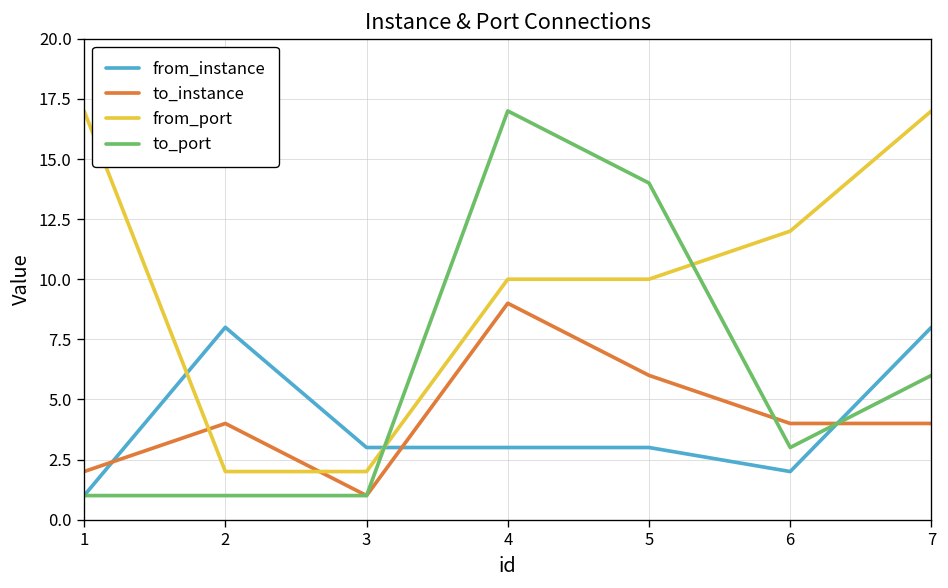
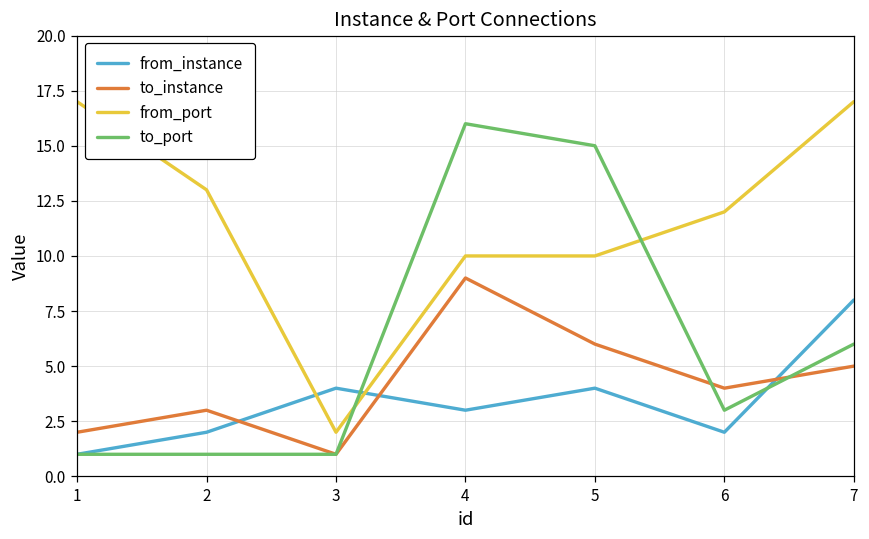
from_instance, 2: 8 -> 2
to_instance, 2: 4 -> 3
from_port, 2: 2 -> 13
from_instance, 3: 3 -> 4
to_port, 4: 17 -> 16
from_instance, 5: 3 -> 4
to_port, 5: 14 -> 15
to_instance, 7: 4 -> 5
